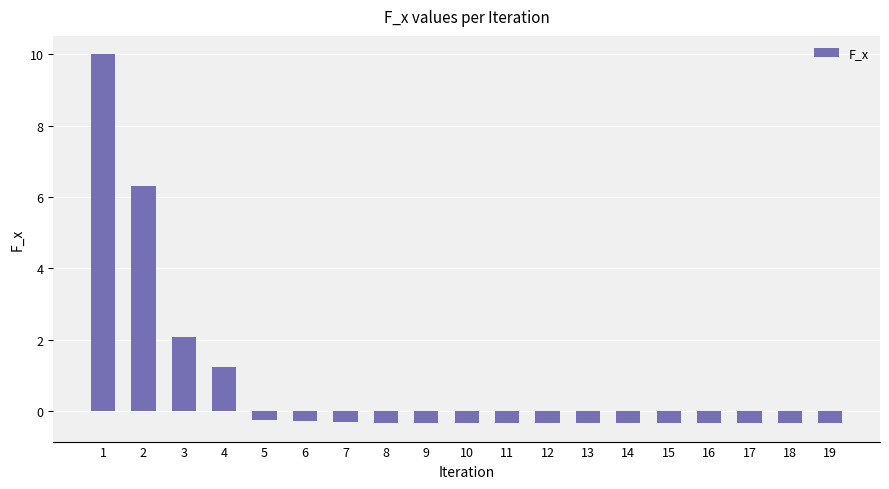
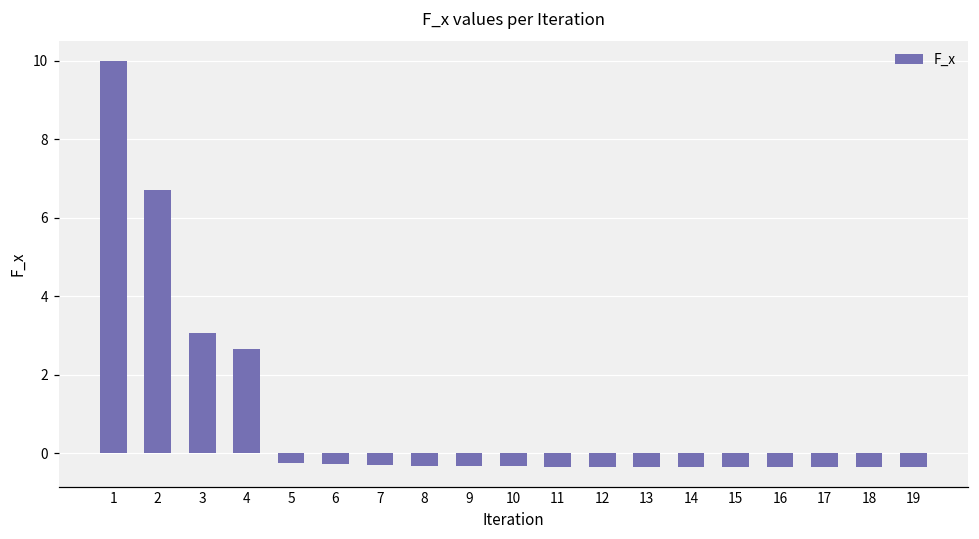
2: 6.3 -> 6.7
3: 2.1 -> 3.1
4: 1.3 -> 2.7
